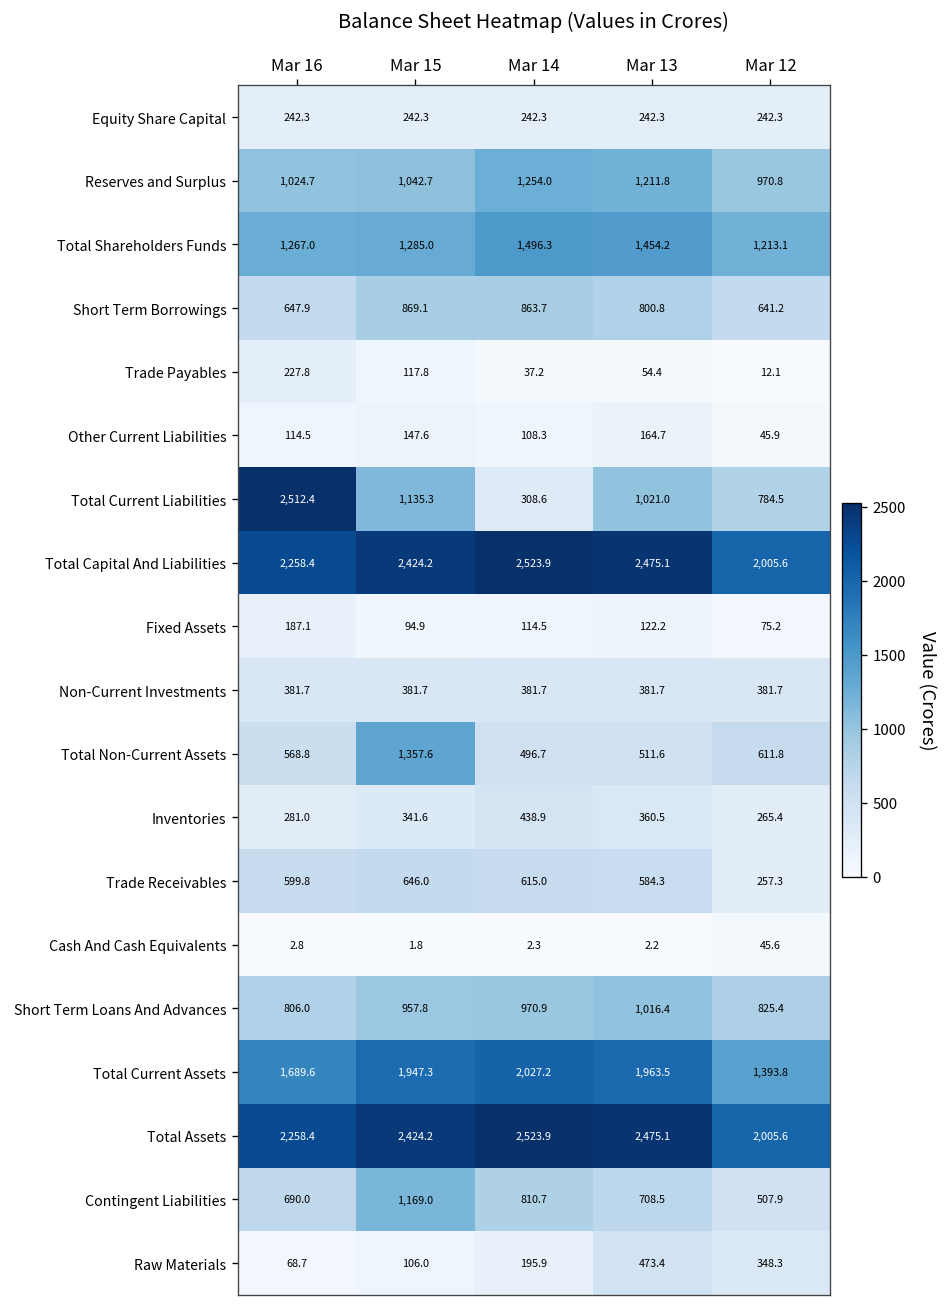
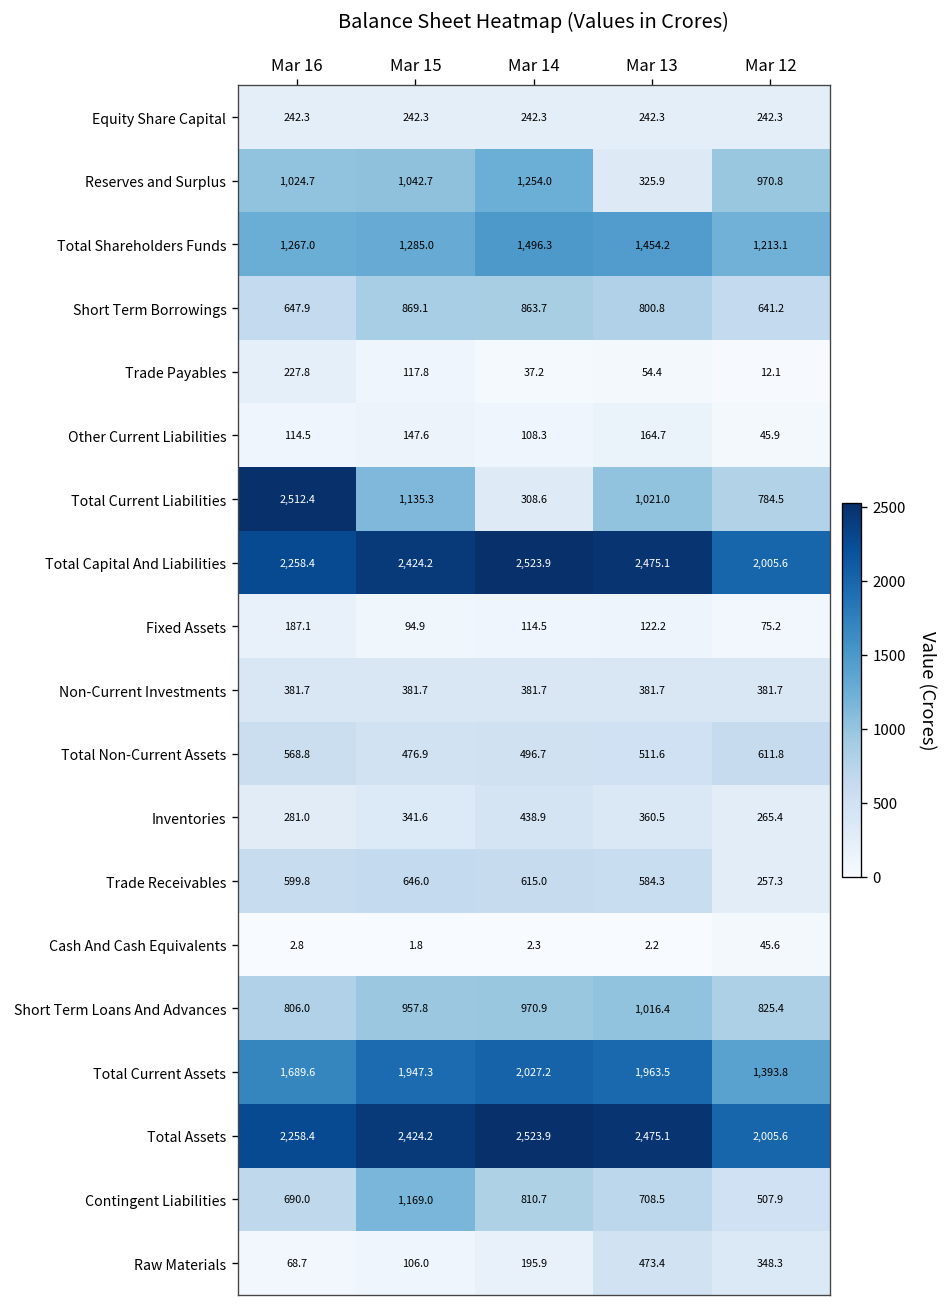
Reserves and Surplus, Mar 13: 1,211.8 -> 325.9
Total Non-Current Assets, Mar 15: 1,357.6 -> 476.9
